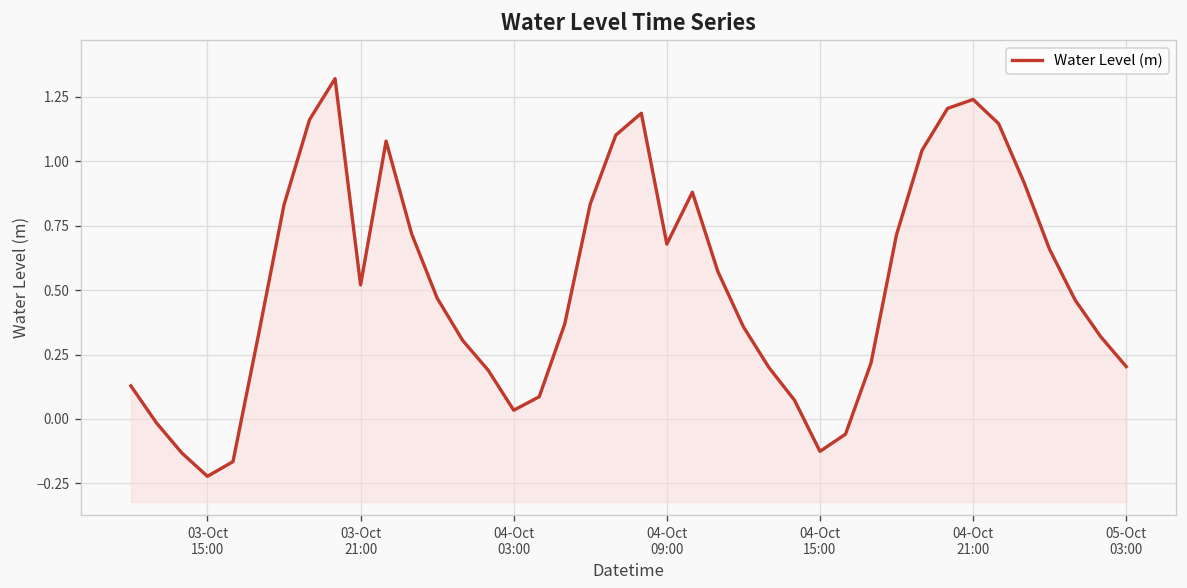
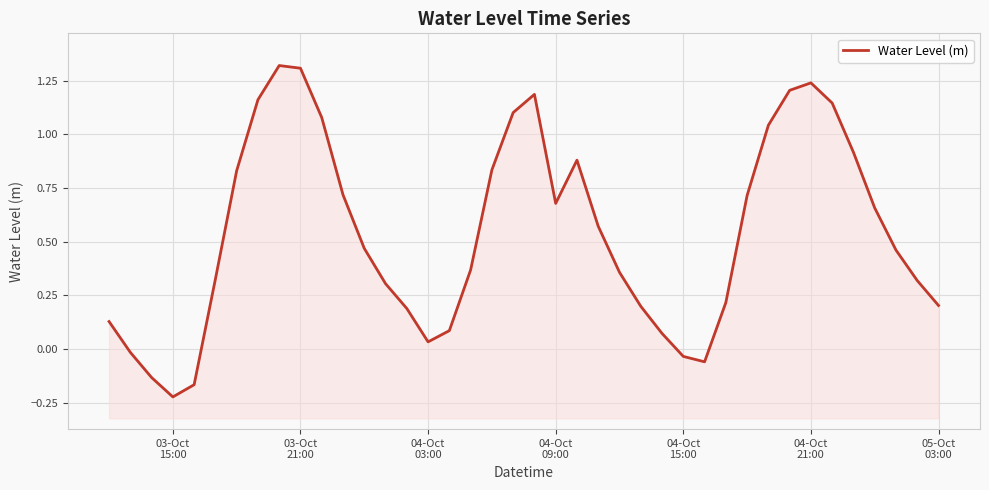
03-Oct 21:00: 0.52 -> 1.31
04-Oct 15:00: -0.13 -> -0.03
